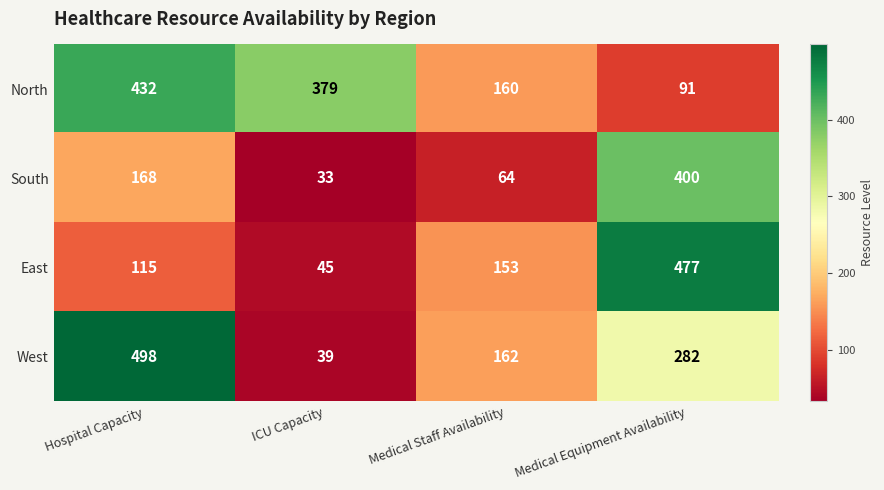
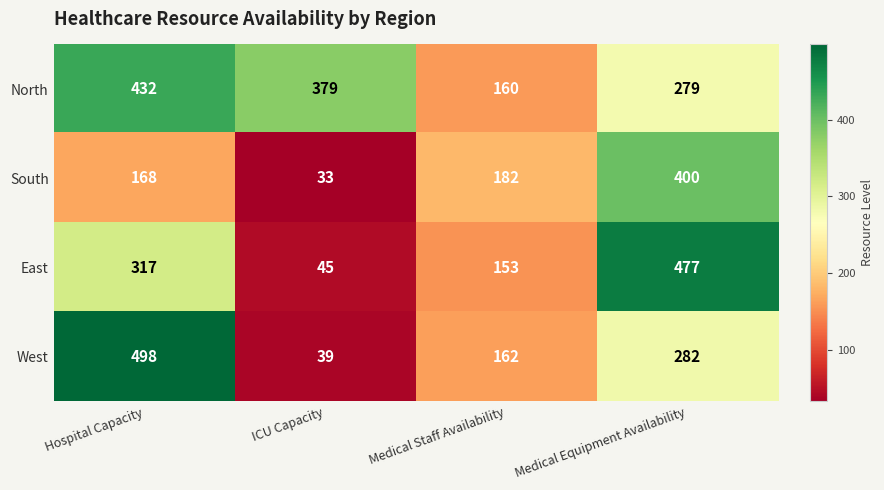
North, Medical Equipment Availability: 91 -> 279
South, Medical Staff Availability: 64 -> 182
East, Hospital Capacity: 115 -> 317
